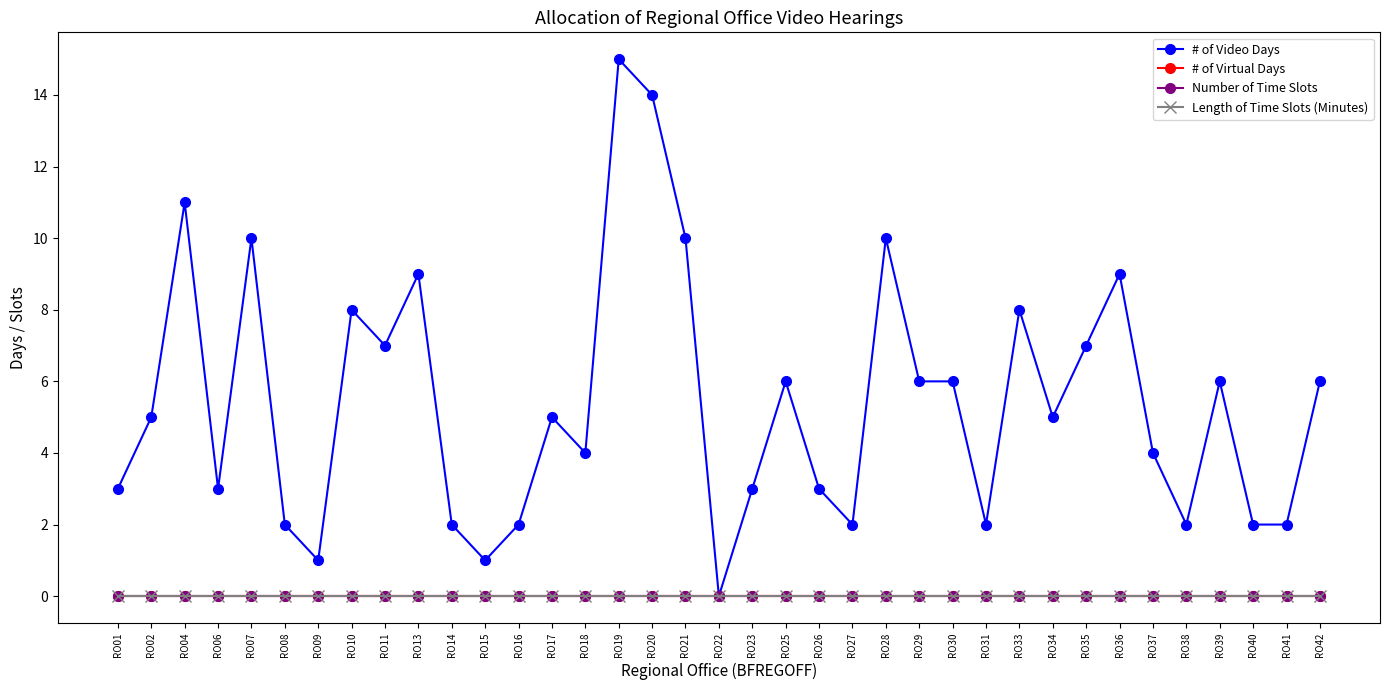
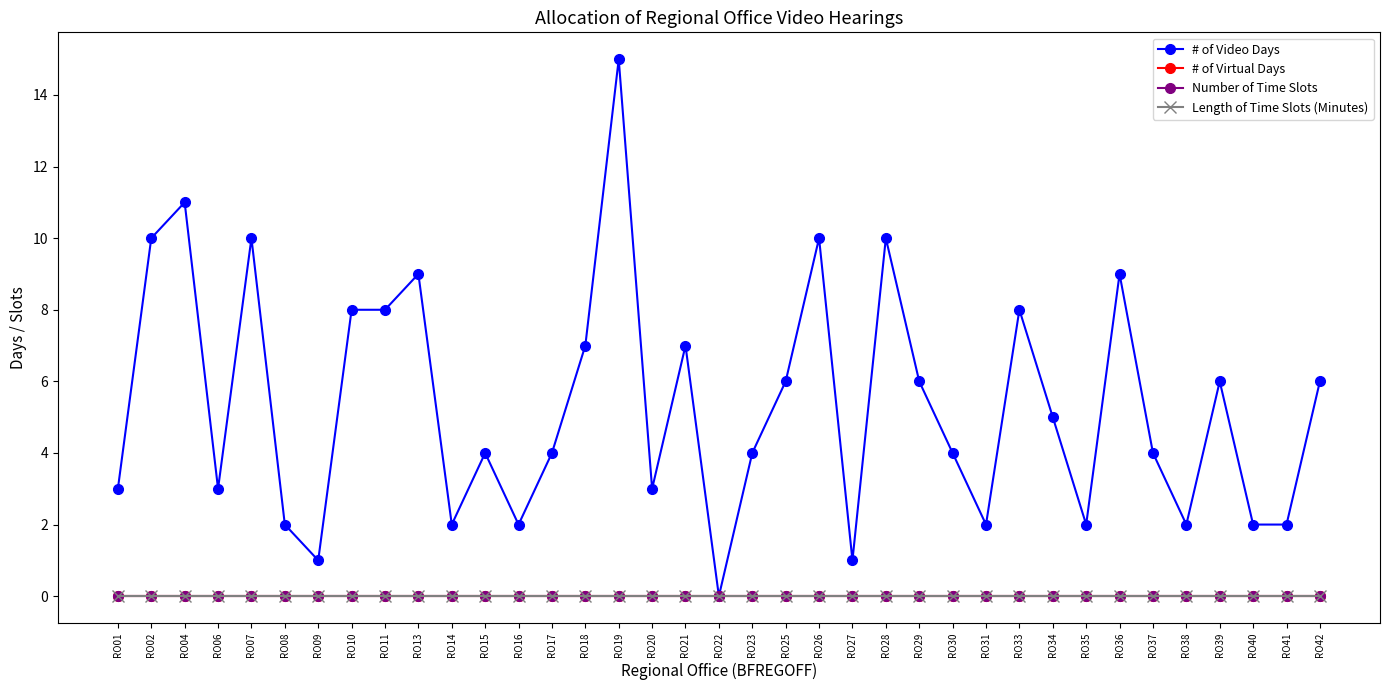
# of Video Days, RO02: 5 -> 10
# of Video Days, RO11: 7 -> 8
# of Video Days, RO15: 1 -> 4
# of Video Days, RO17: 5 -> 4
# of Video Days, RO18: 4 -> 7
# of Video Days, RO20: 14 -> 3
# of Video Days, RO21: 10 -> 7
# of Video Days, RO23: 3 -> 4
# of Video Days, RO26: 3 -> 10
# of Video Days, RO27: 2 -> 1
# of Video Days, RO30: 6 -> 4
# of Video Days, RO35: 7 -> 2
